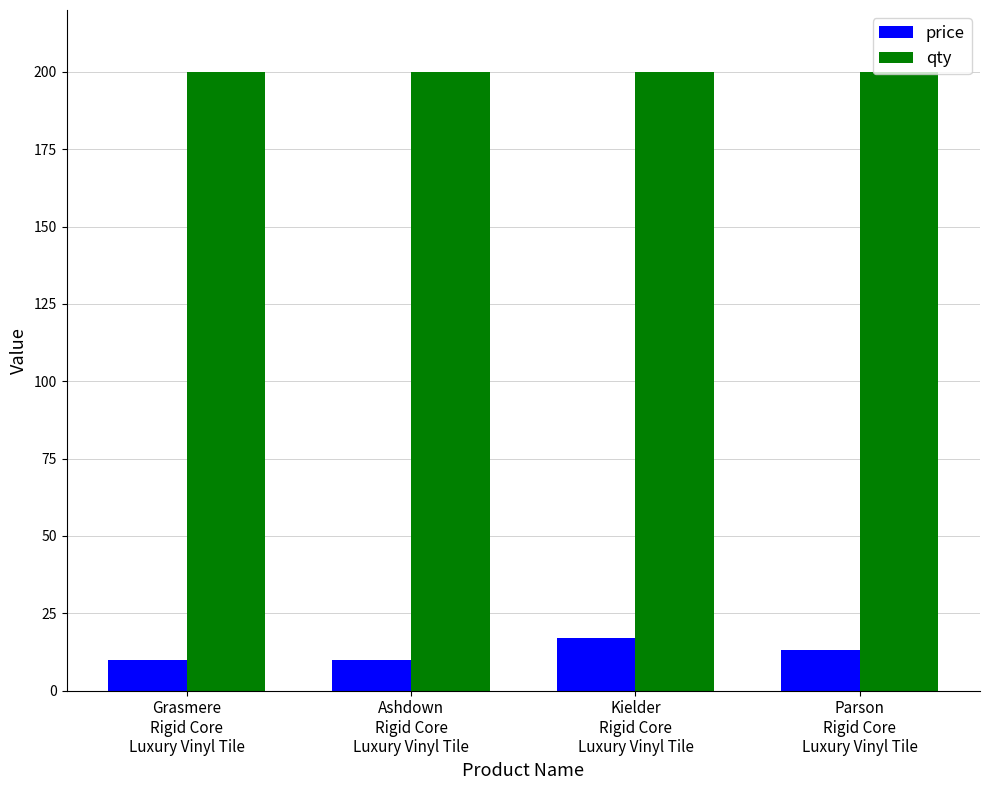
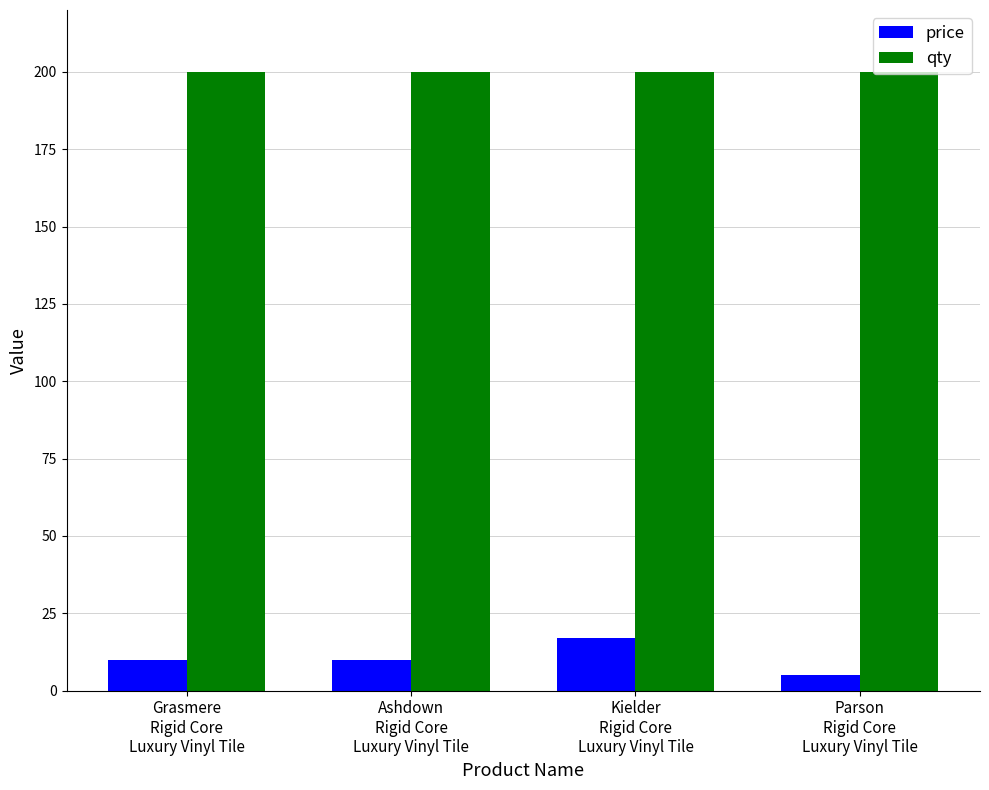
price, Parson Rigid Core Luxury Vinyl Tile: 13 -> 5
